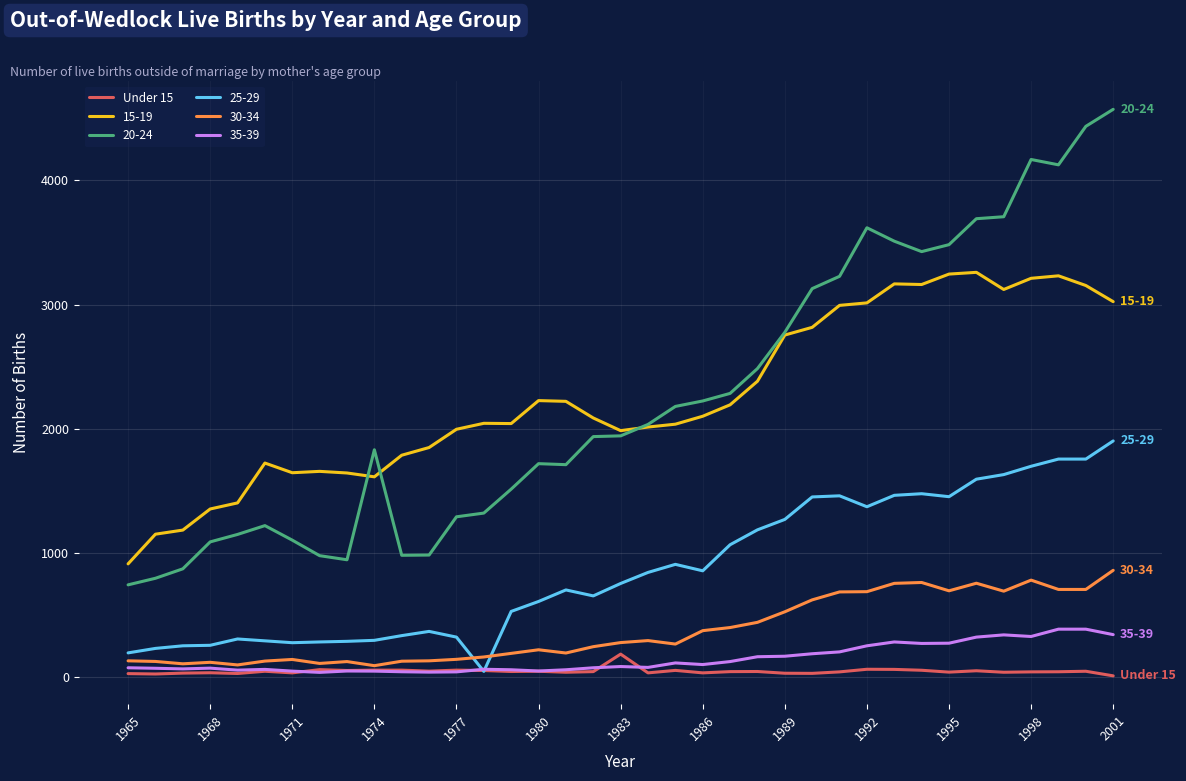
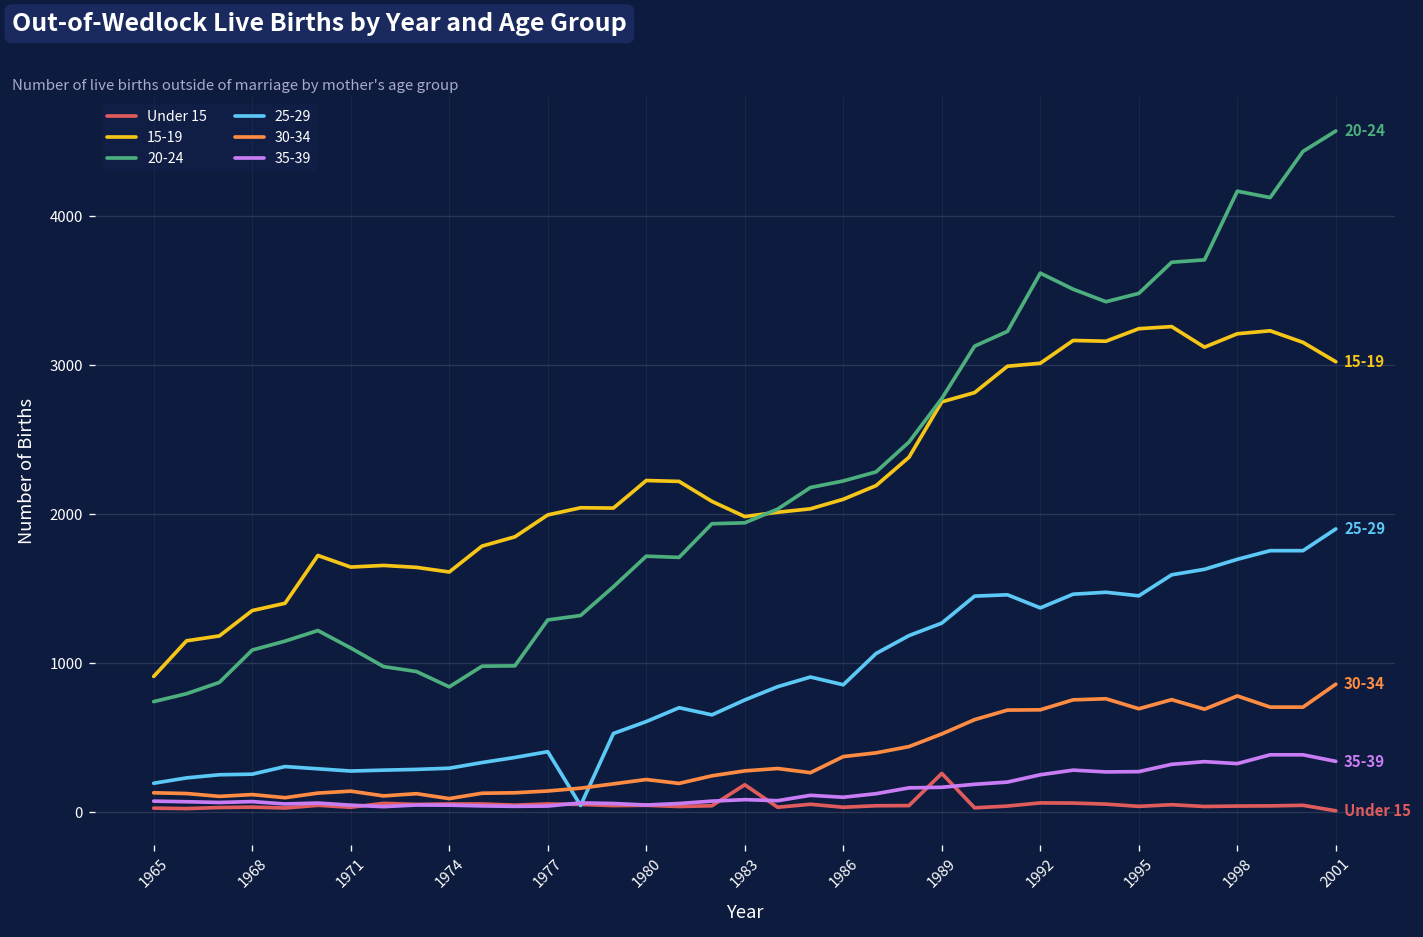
20-24, 1974: 1830 -> 840
25-29, 1977: 320 -> 410
Under 15, 1989: 30 -> 260
